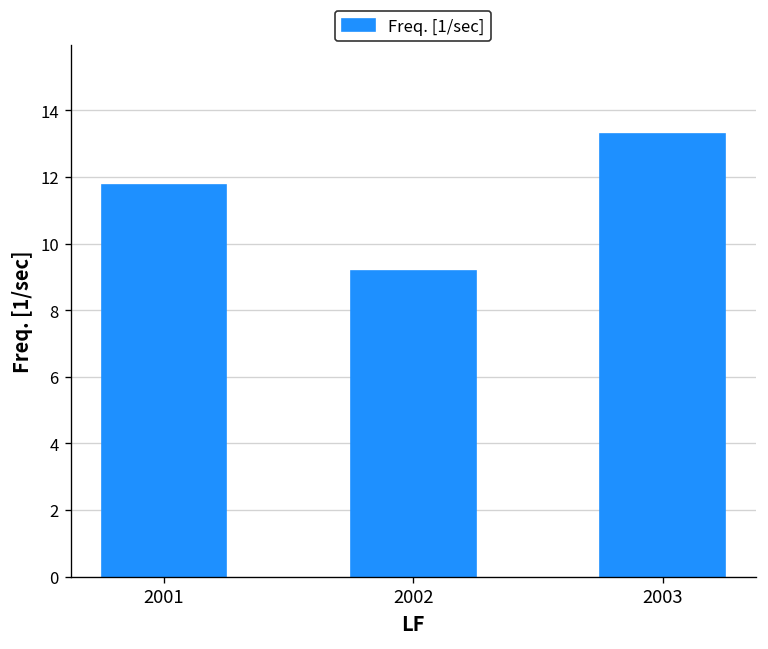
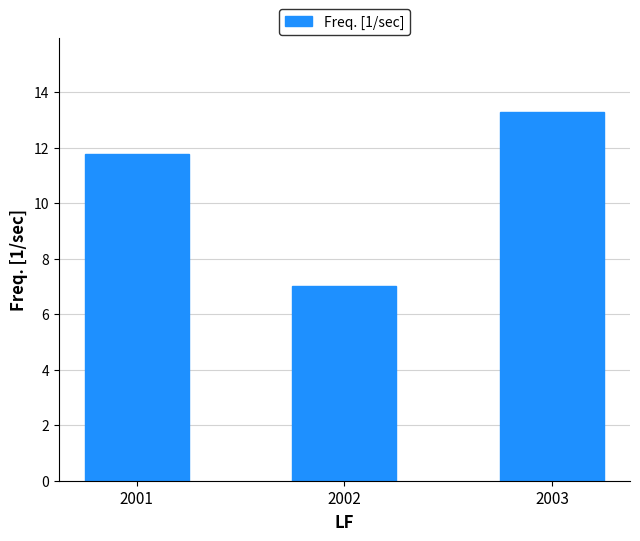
2002: 9.2 -> 7.0
